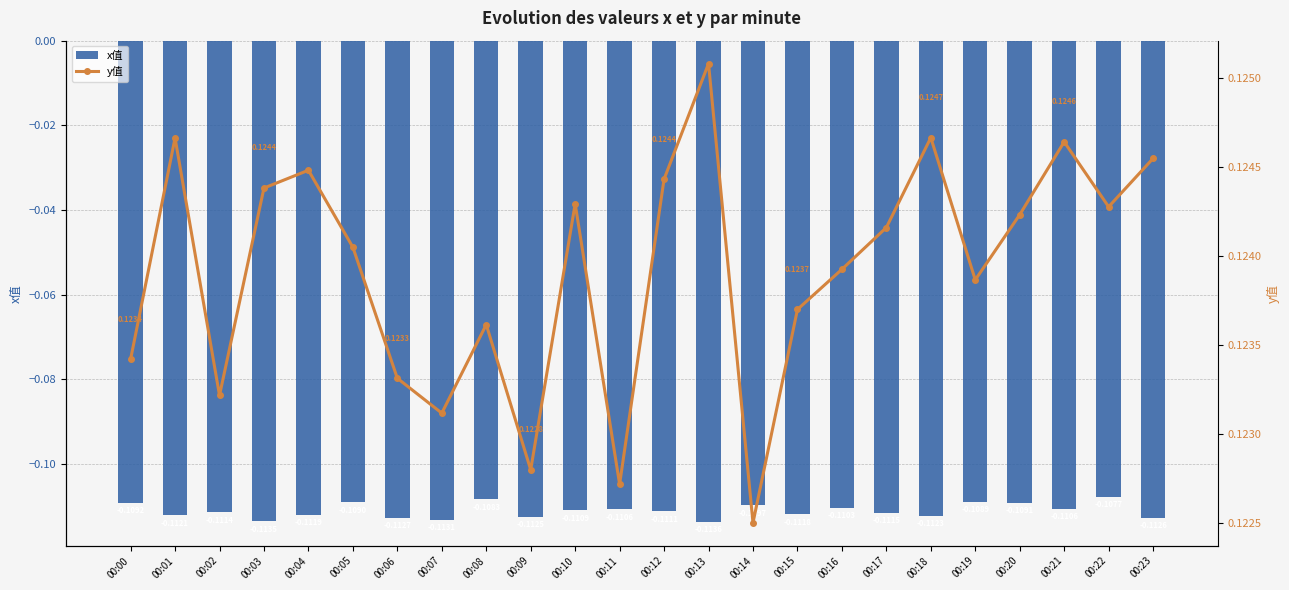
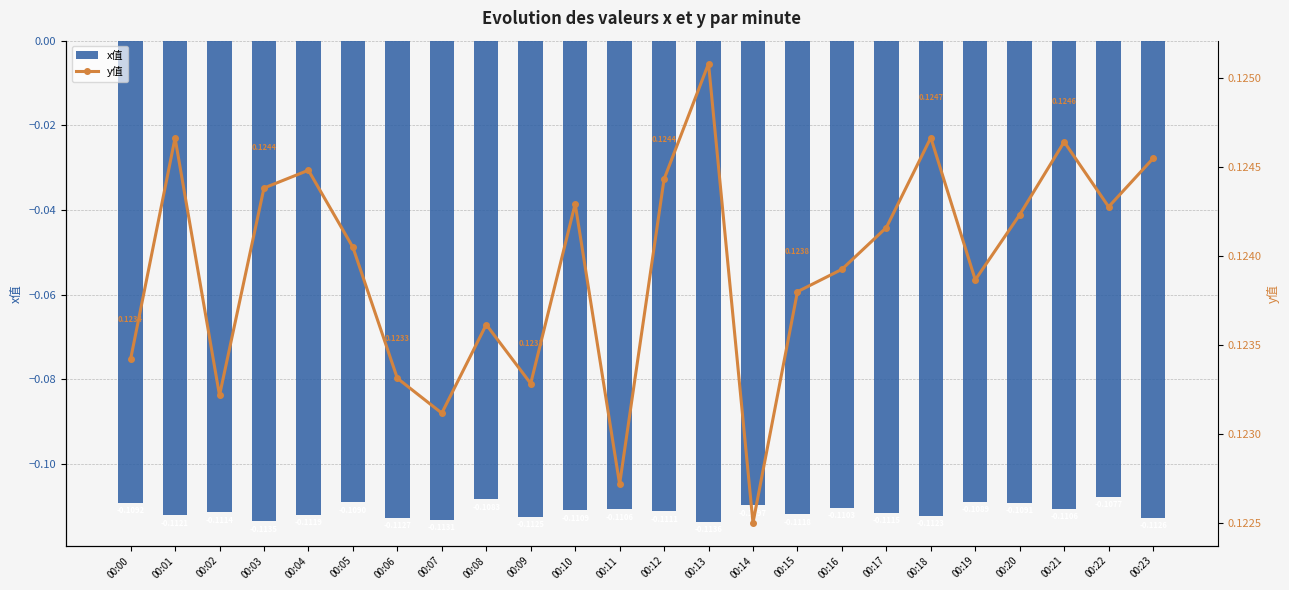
y值, 00:09: 0.1228 -> 0.1233
y值, 00:15: 0.1237 -> 0.1238
